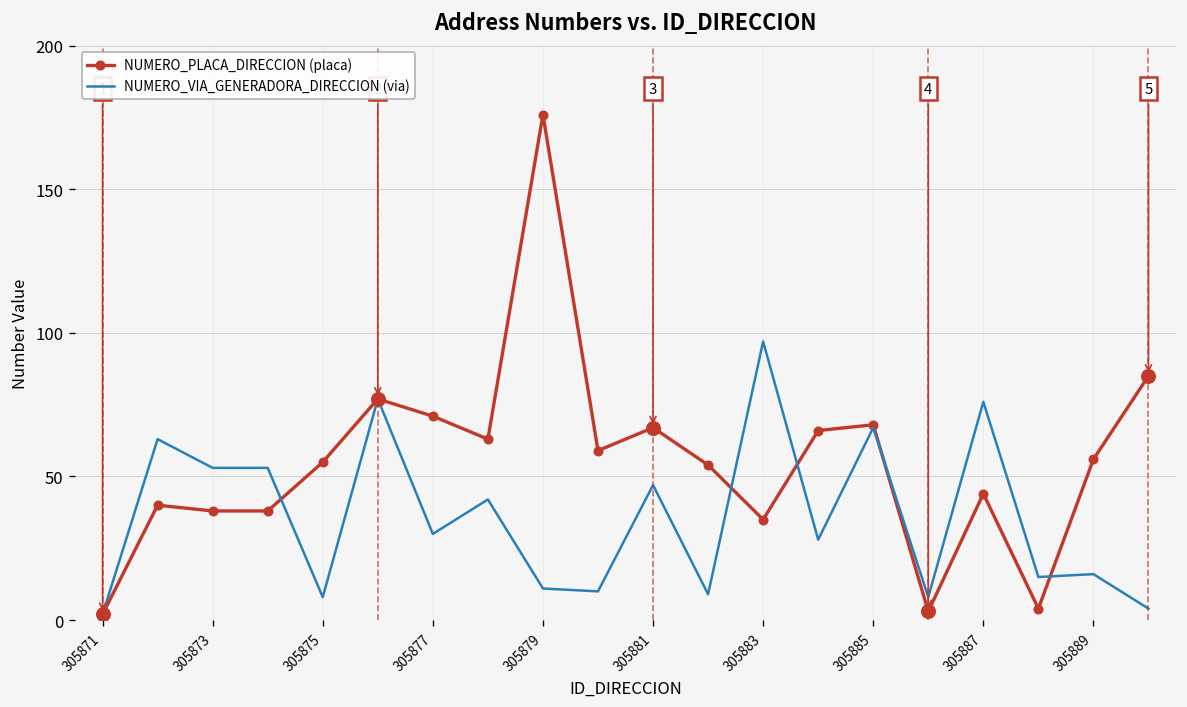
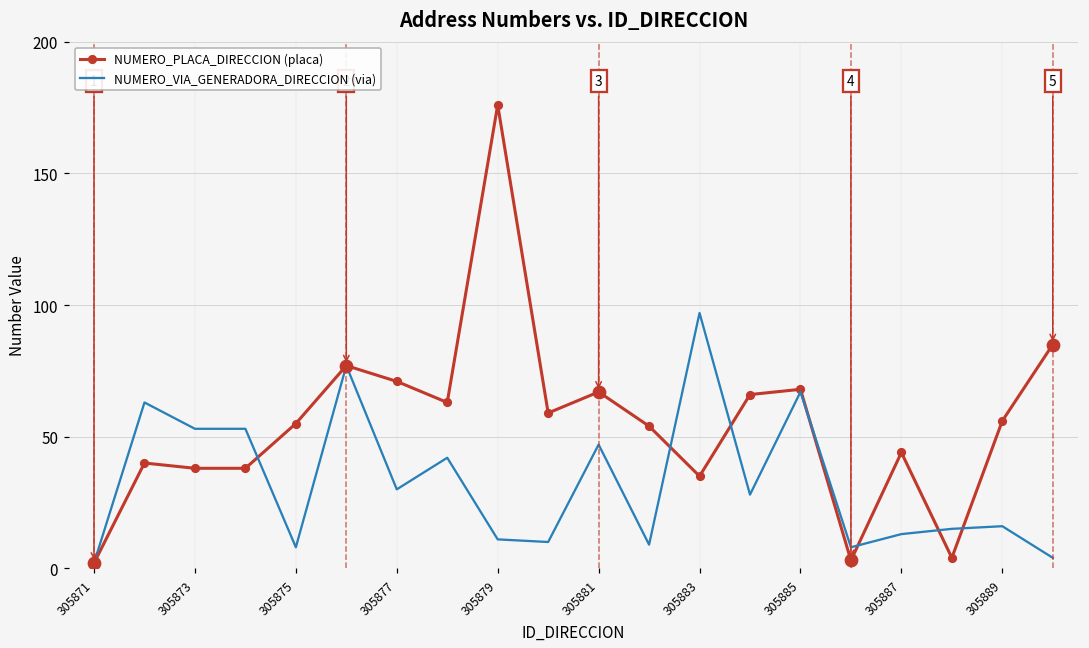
NUMERO_VIA_GENERADORA_DIRECCION (via), 305887: 76 -> 13
